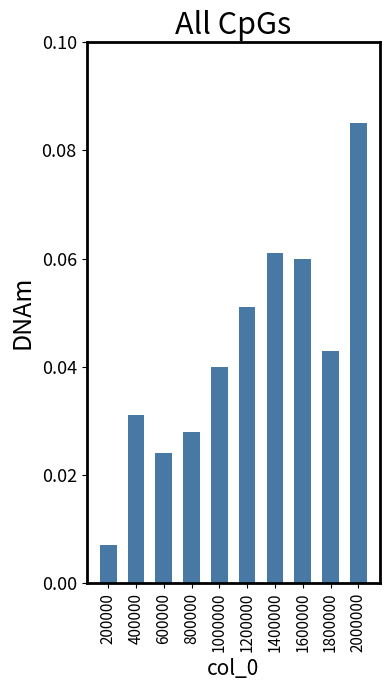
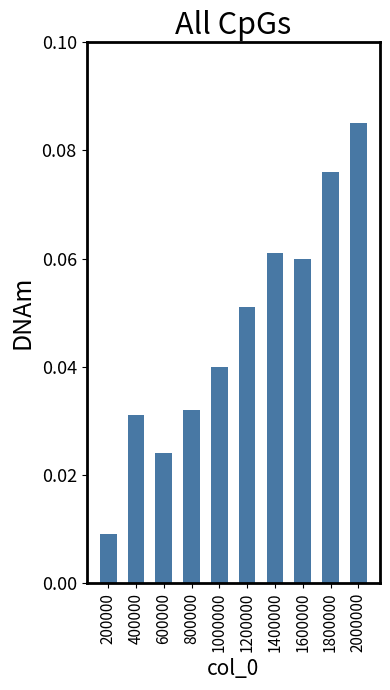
200000: 0.007 -> 0.009
800000: 0.028 -> 0.032
1800000: 0.043 -> 0.076
